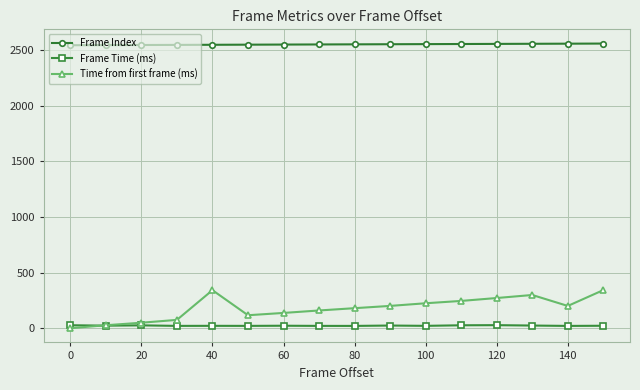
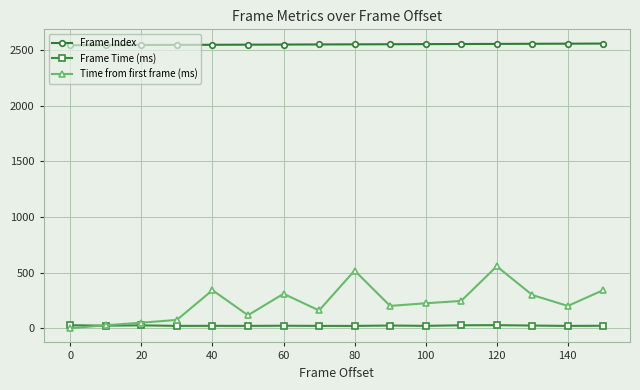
Time from first frame (ms), 60: 140 -> 310
Time from first frame (ms), 80: 180 -> 520
Time from first frame (ms), 120: 270 -> 560
